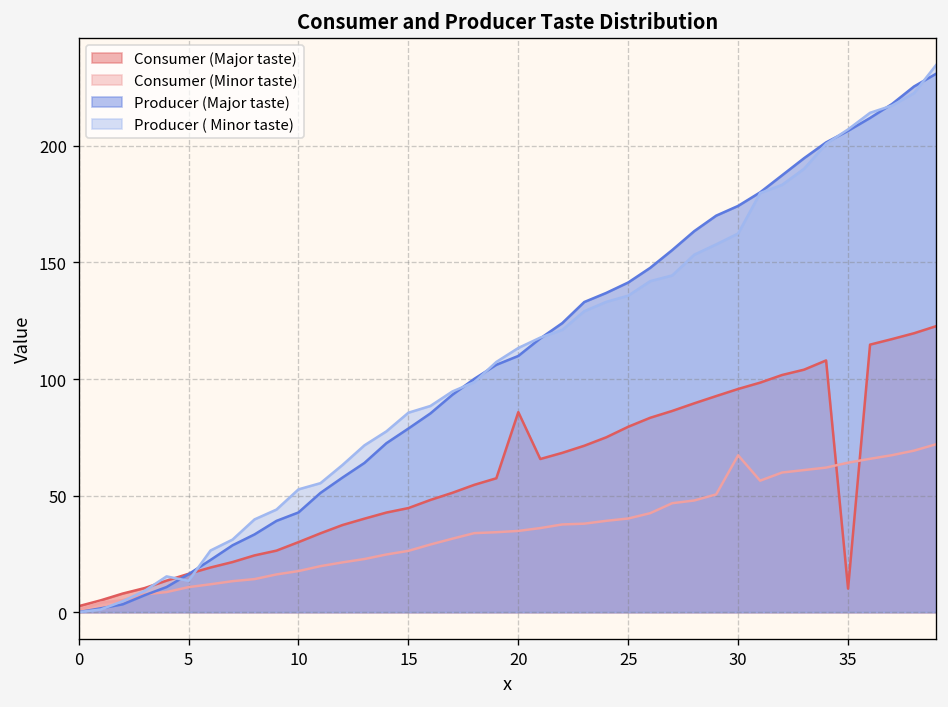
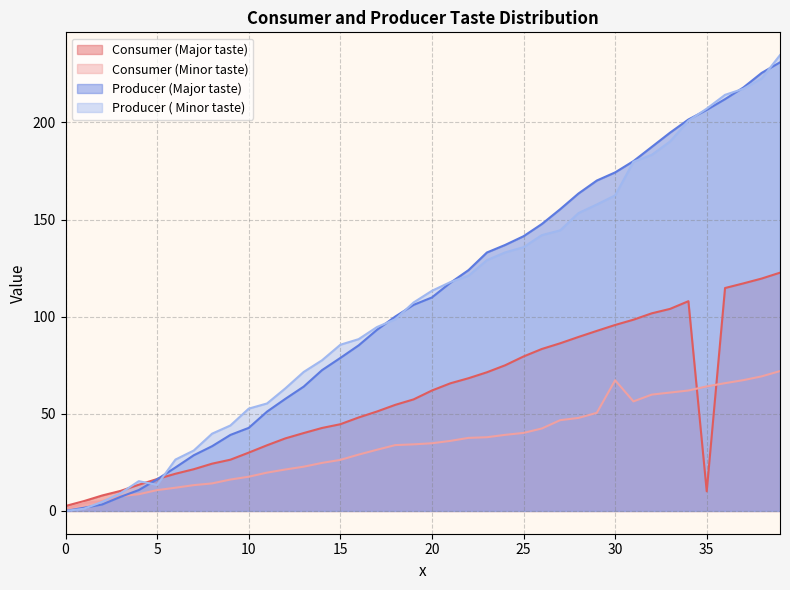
Consumer (Major taste), 20: 86 -> 62
